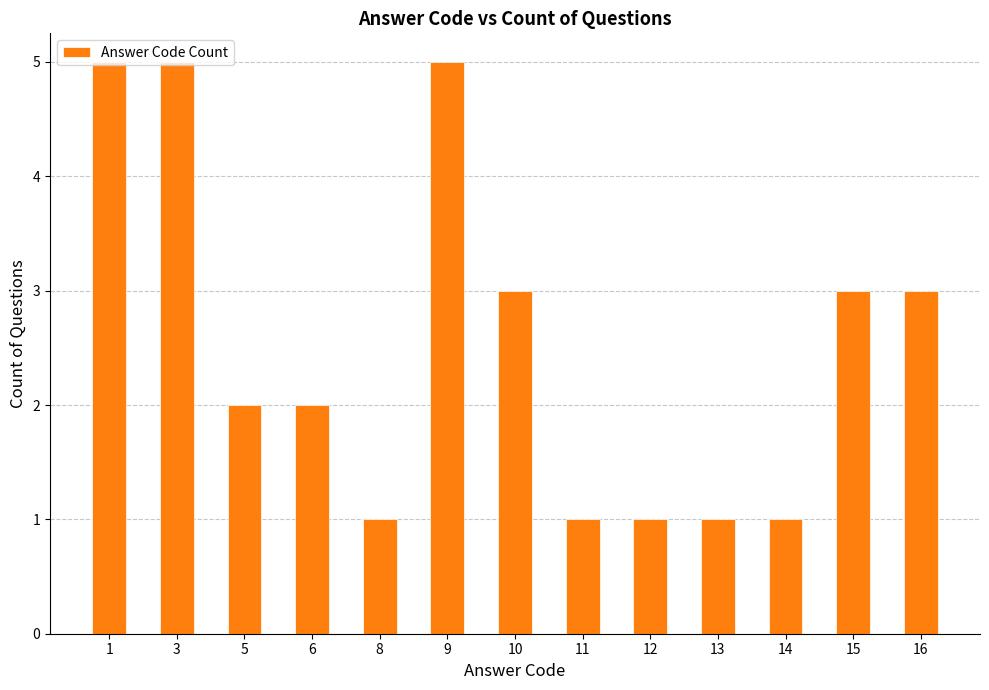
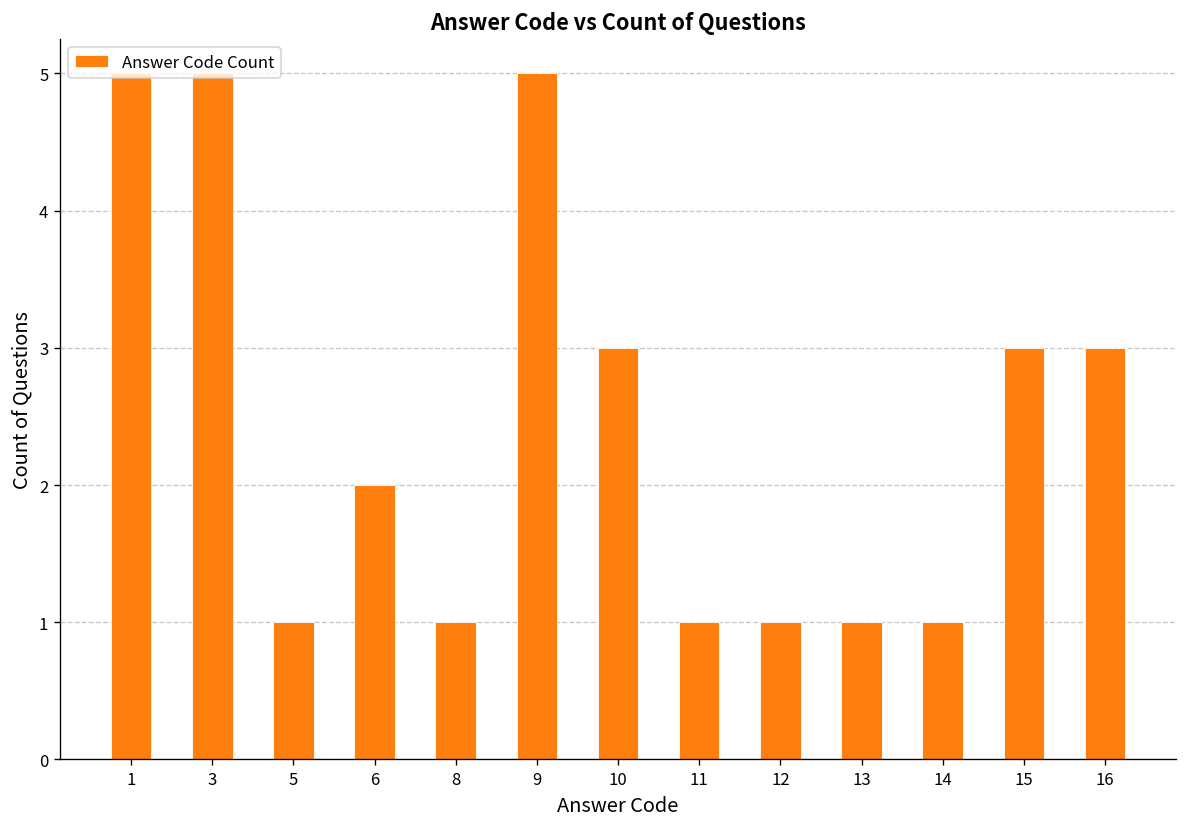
5: 2 -> 1
